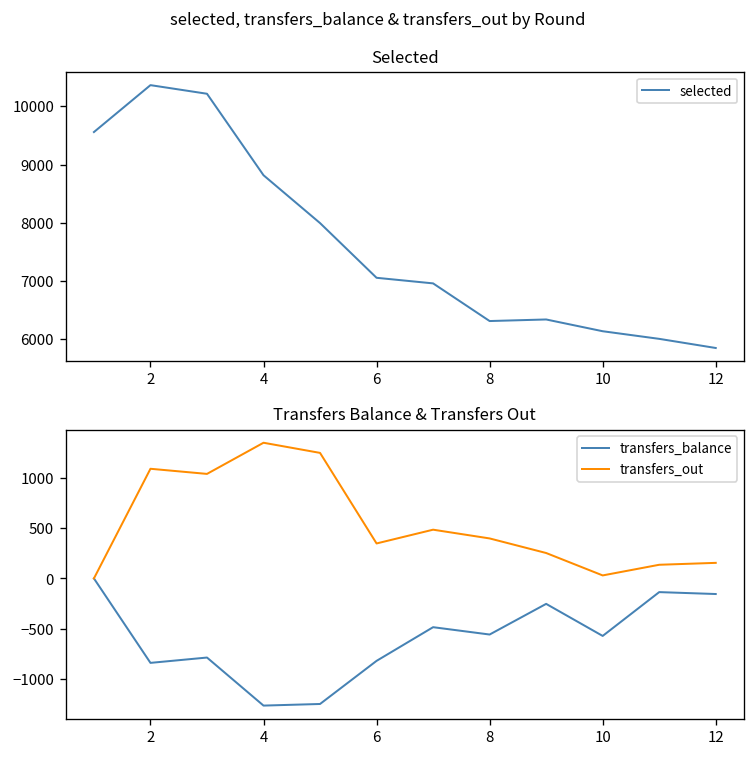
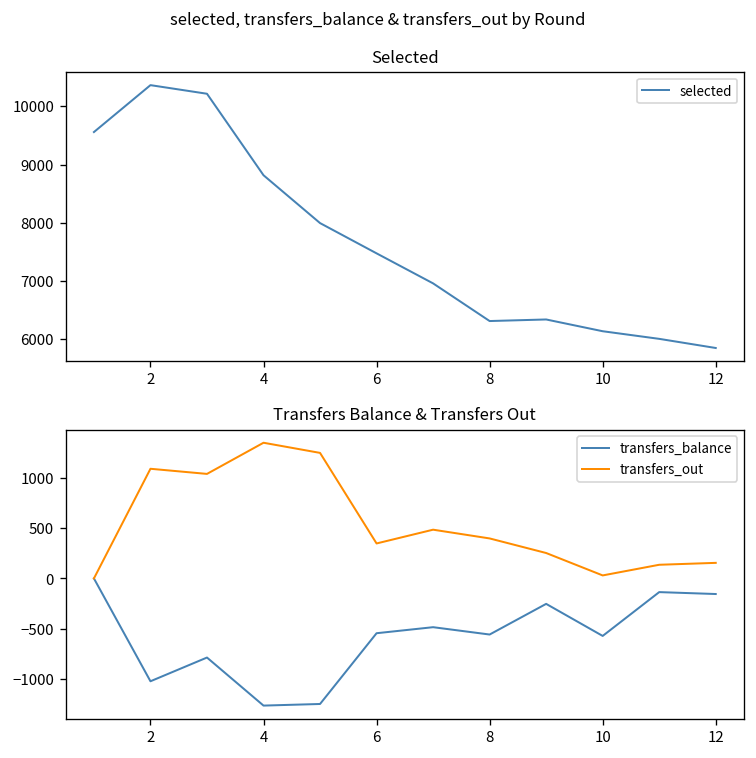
Selected, 6: 7100 -> 7500
Transfers Balance & Transfers Out, transfers_balance, 2: -800 -> -1000
Transfers Balance & Transfers Out, transfers_balance, 6: -800 -> -500
